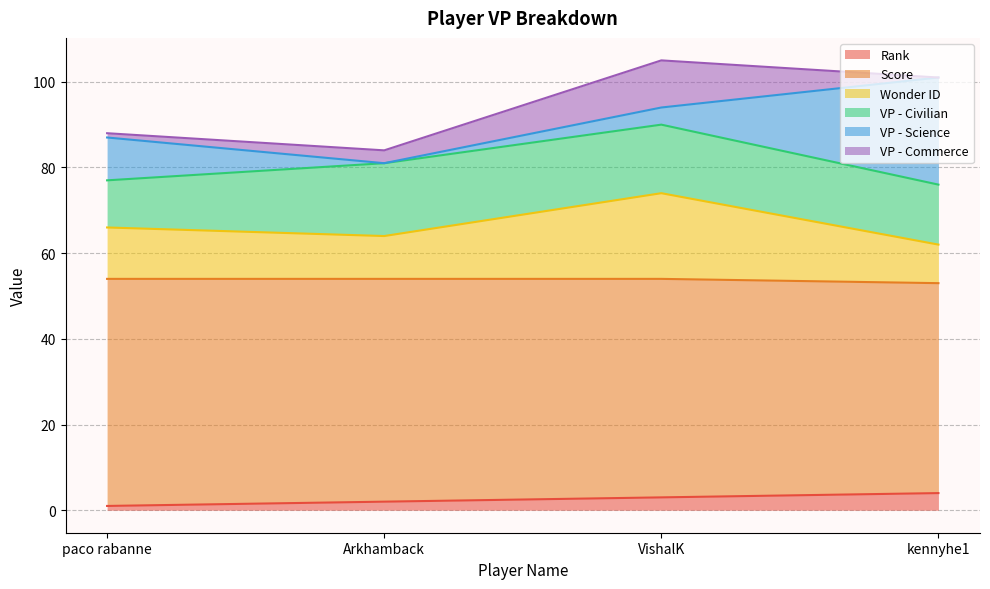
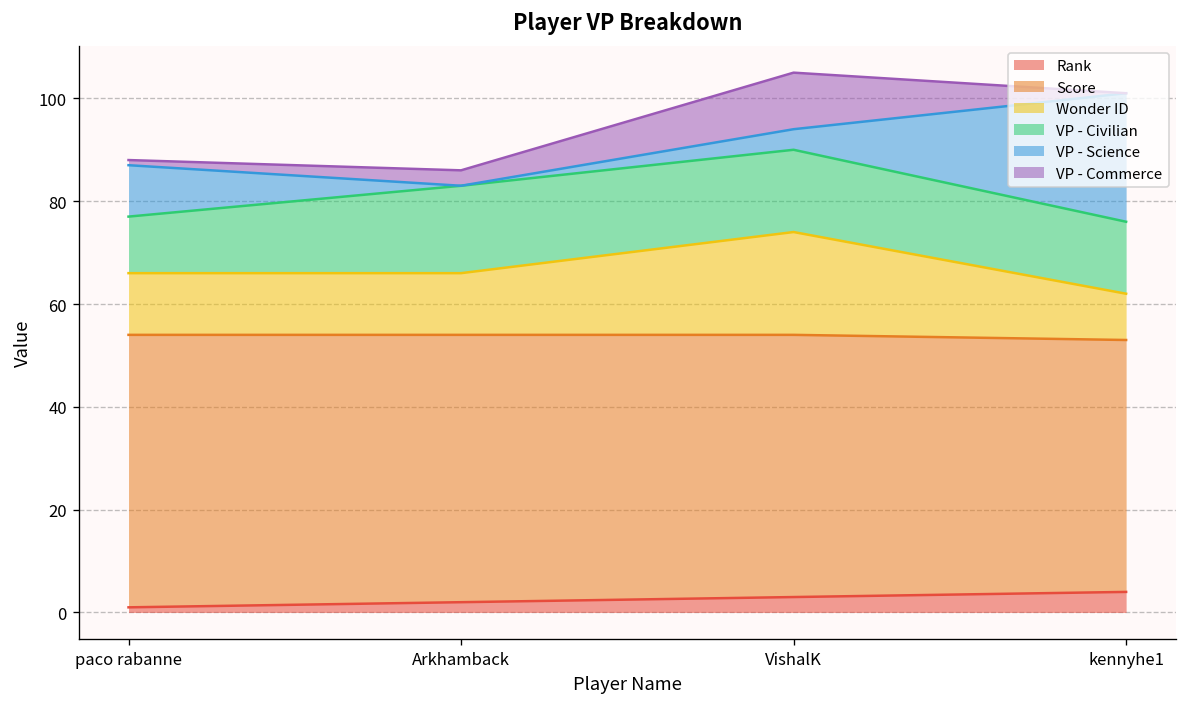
Wonder ID, Arkhamback: 10 -> 12
